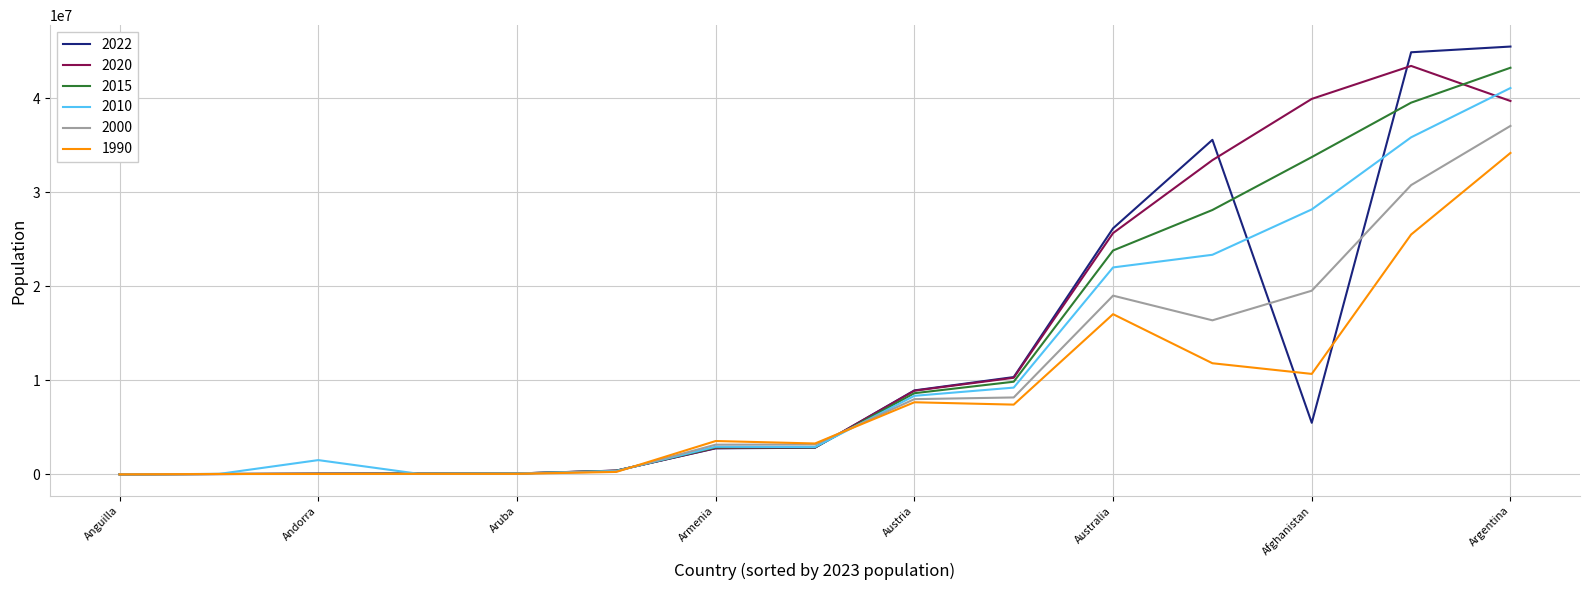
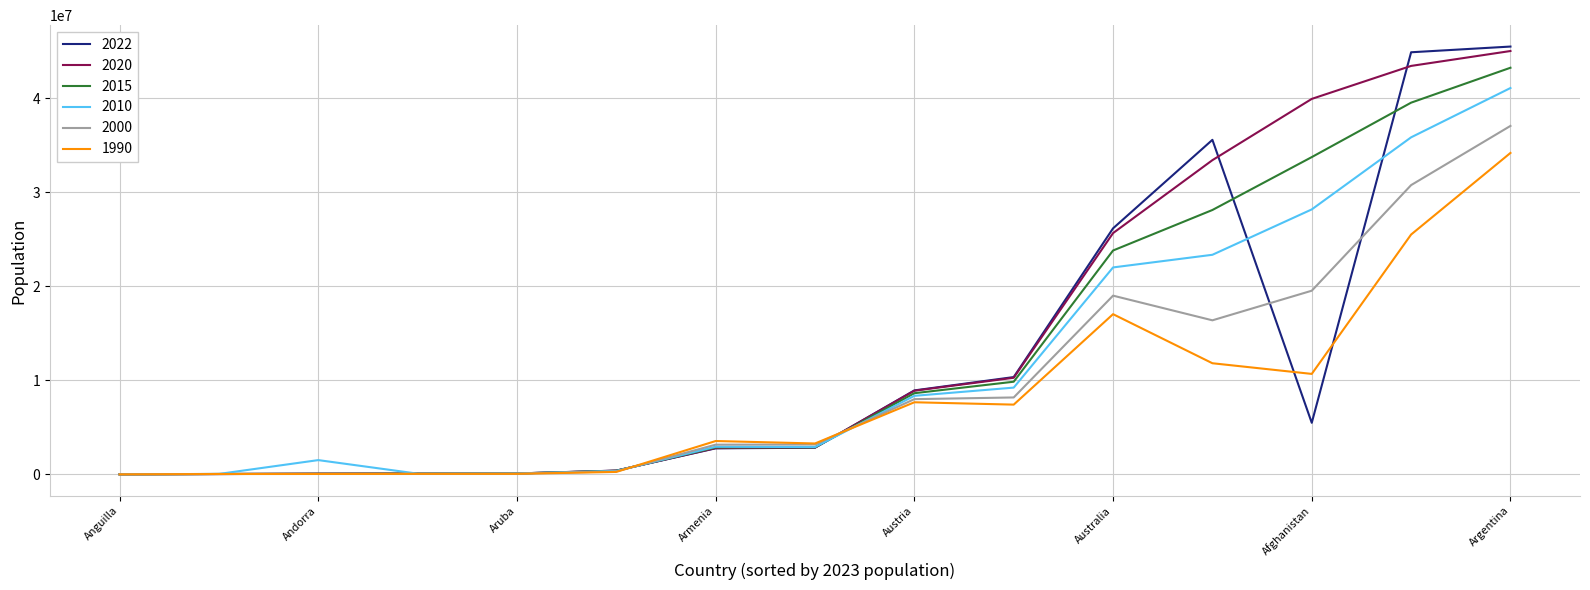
2020, Argentina: 40000000 -> 45000000
